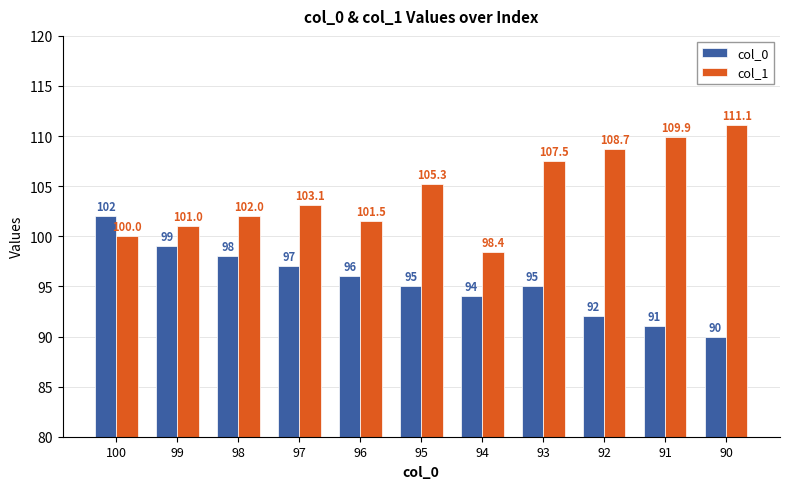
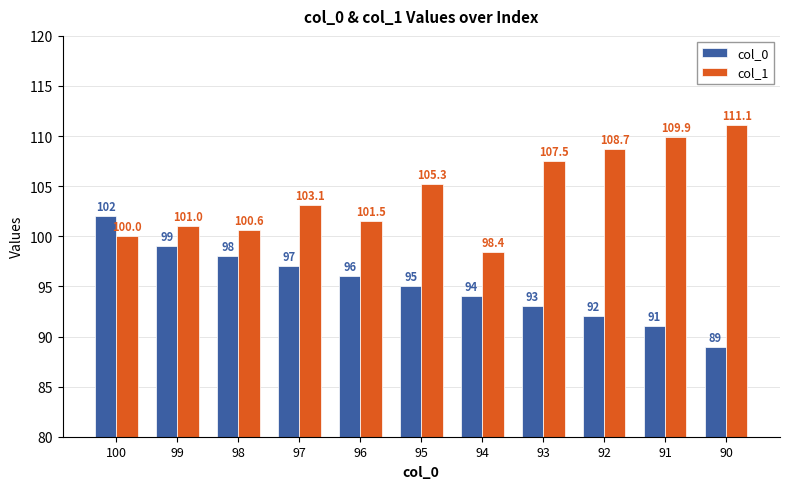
col_1, 98: 102.0 -> 100.6
col_0, 93: 95 -> 93
col_0, 90: 90 -> 89
